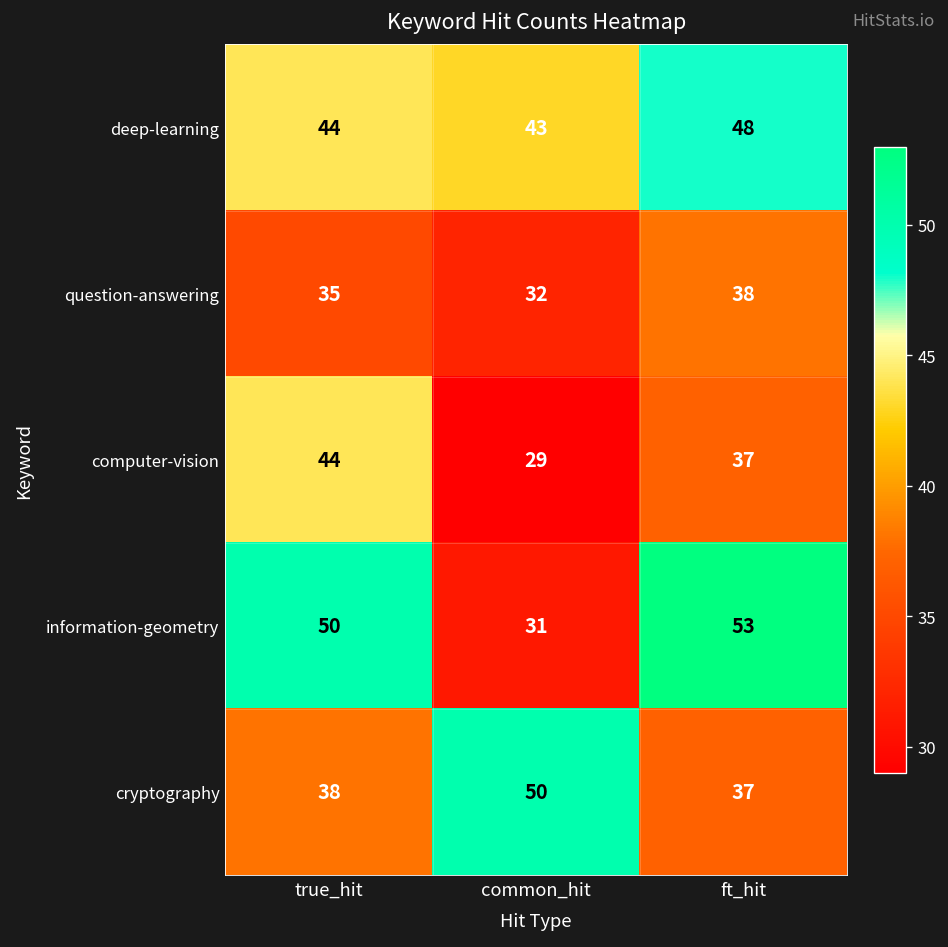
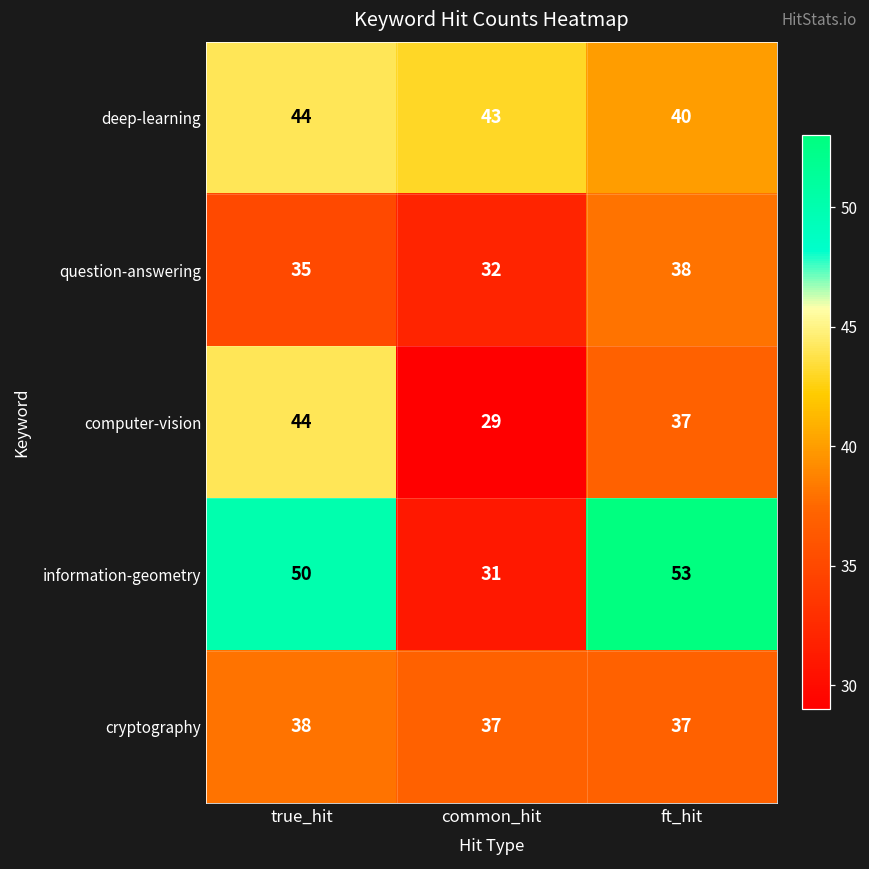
deep-learning, ft_hit: 48 -> 40
cryptography, common_hit: 50 -> 37
